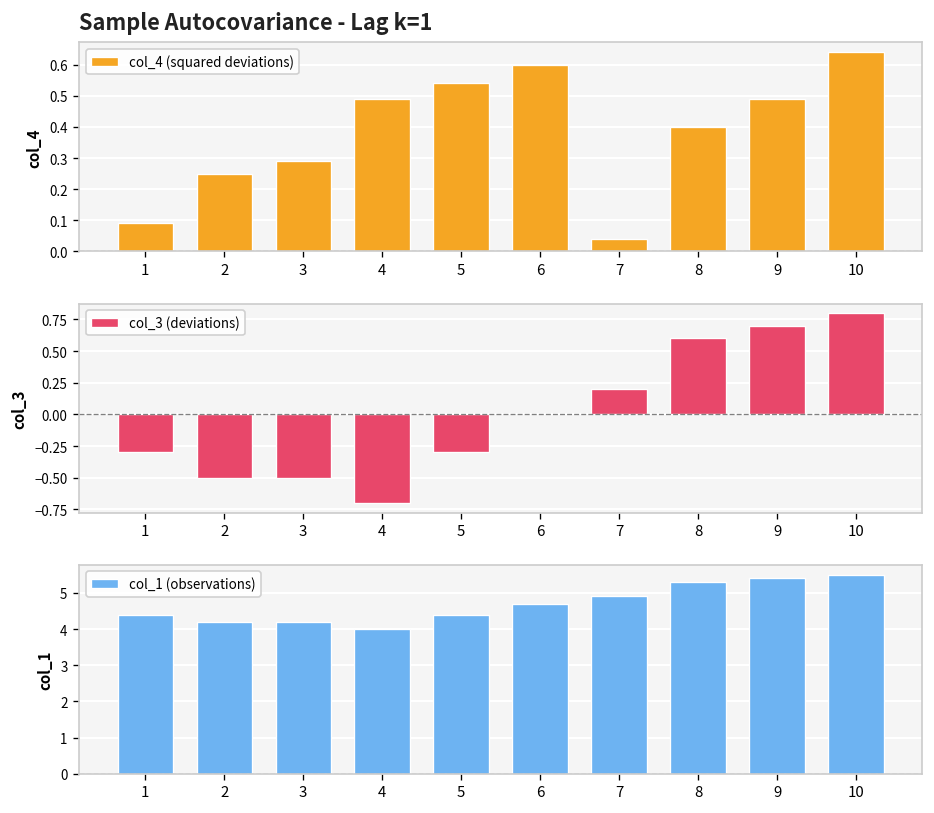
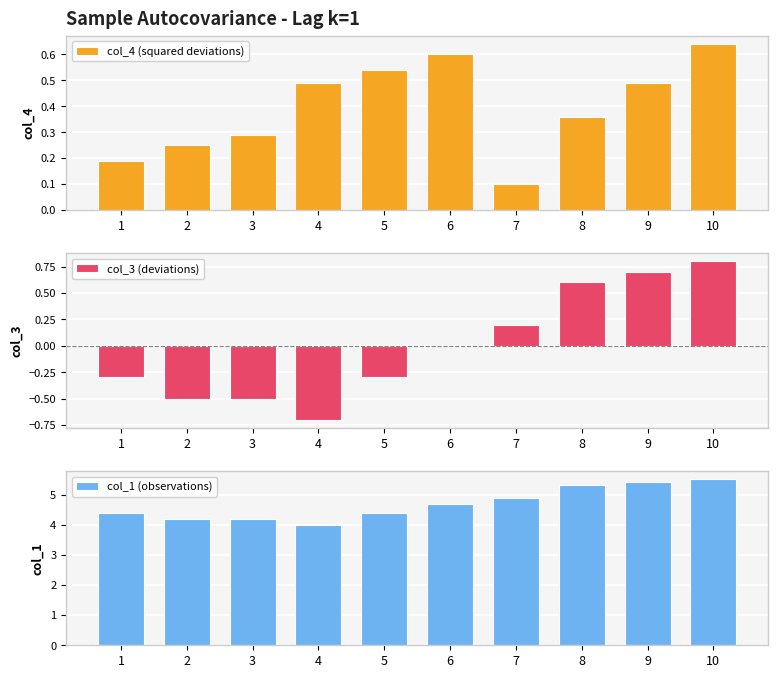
Sample Autocovariance - Lag k=1, 1: 0.09 -> 0.19
Sample Autocovariance - Lag k=1, 7: 0.04 -> 0.10
Sample Autocovariance - Lag k=1, 8: 0.40 -> 0.36
